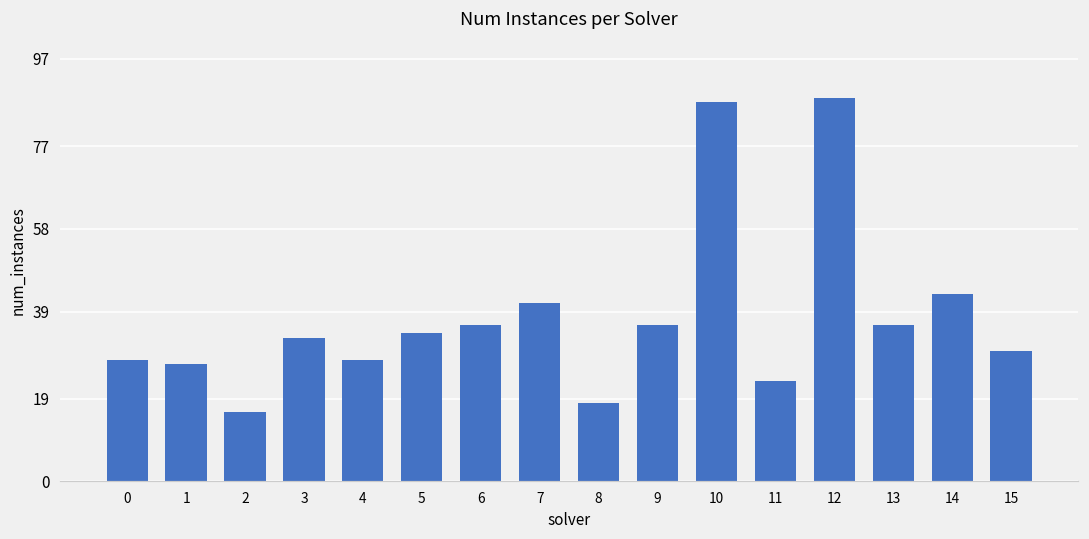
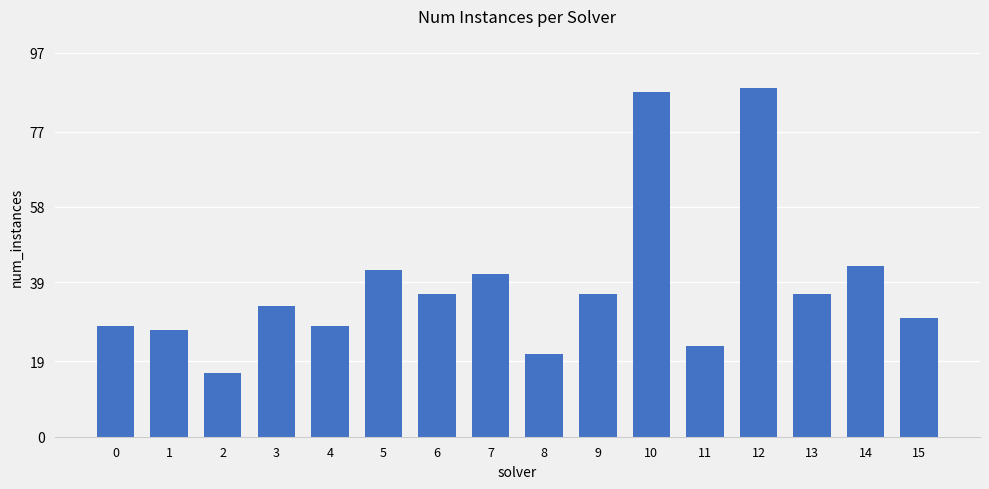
5: 34 -> 42
8: 18 -> 21
